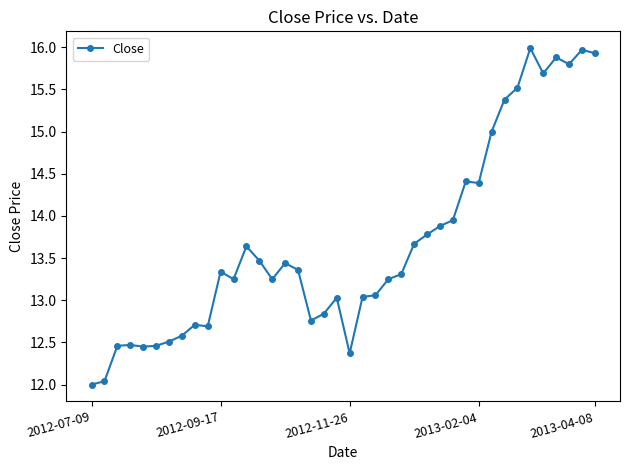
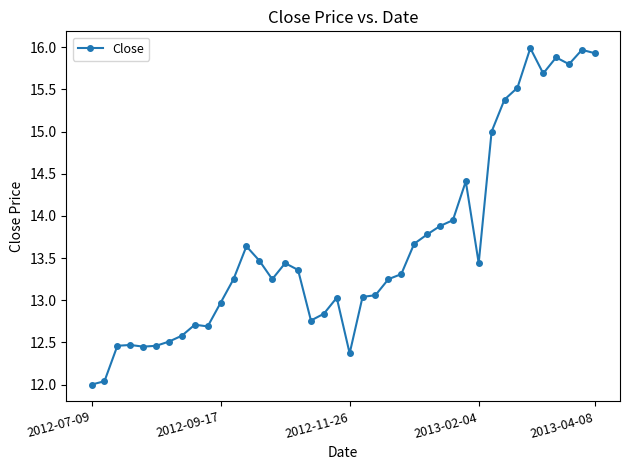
2012-09-17: 13.3 -> 13.0
2013-02-04: 14.4 -> 13.4
